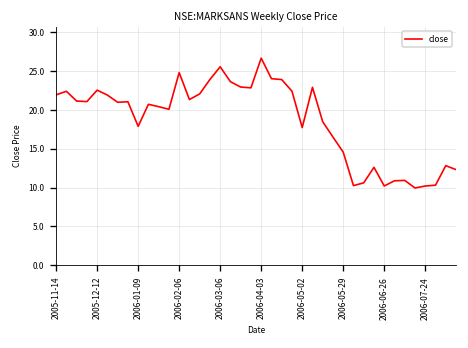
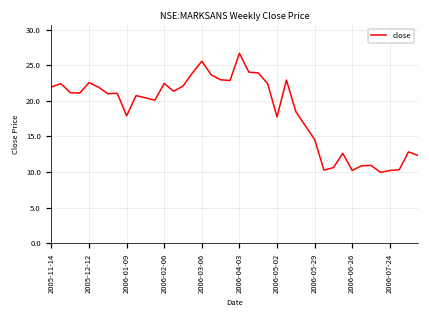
2006-02-06: 25 -> 22
